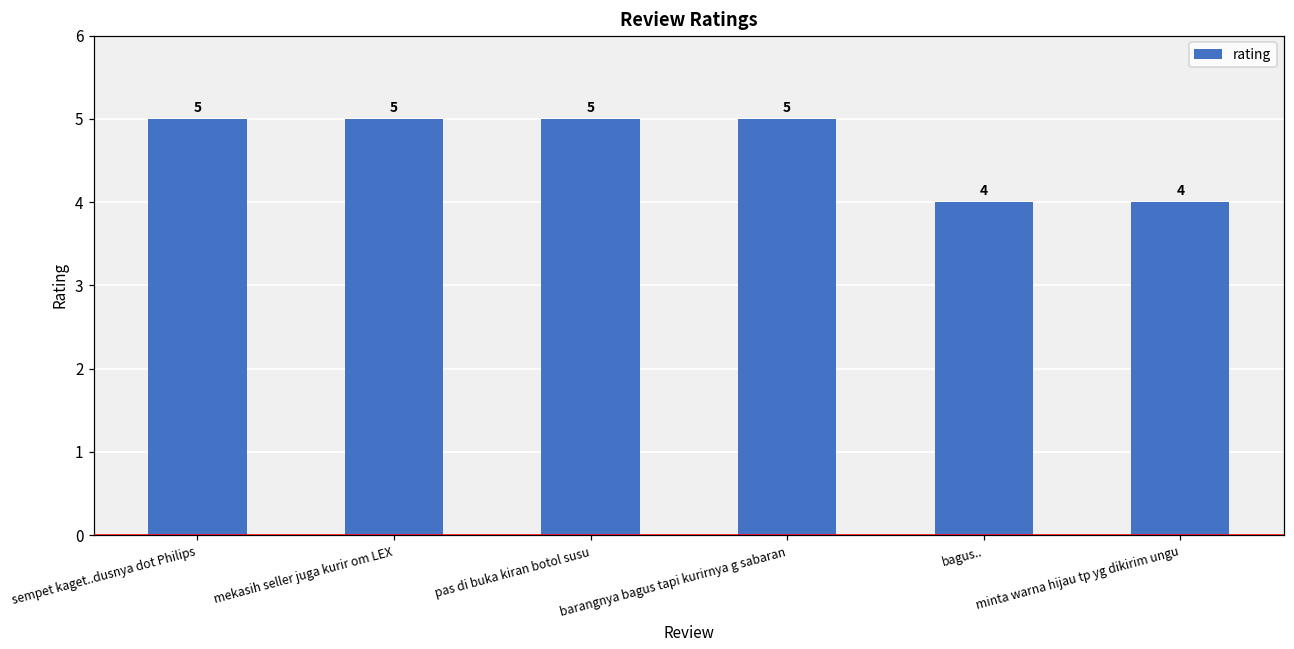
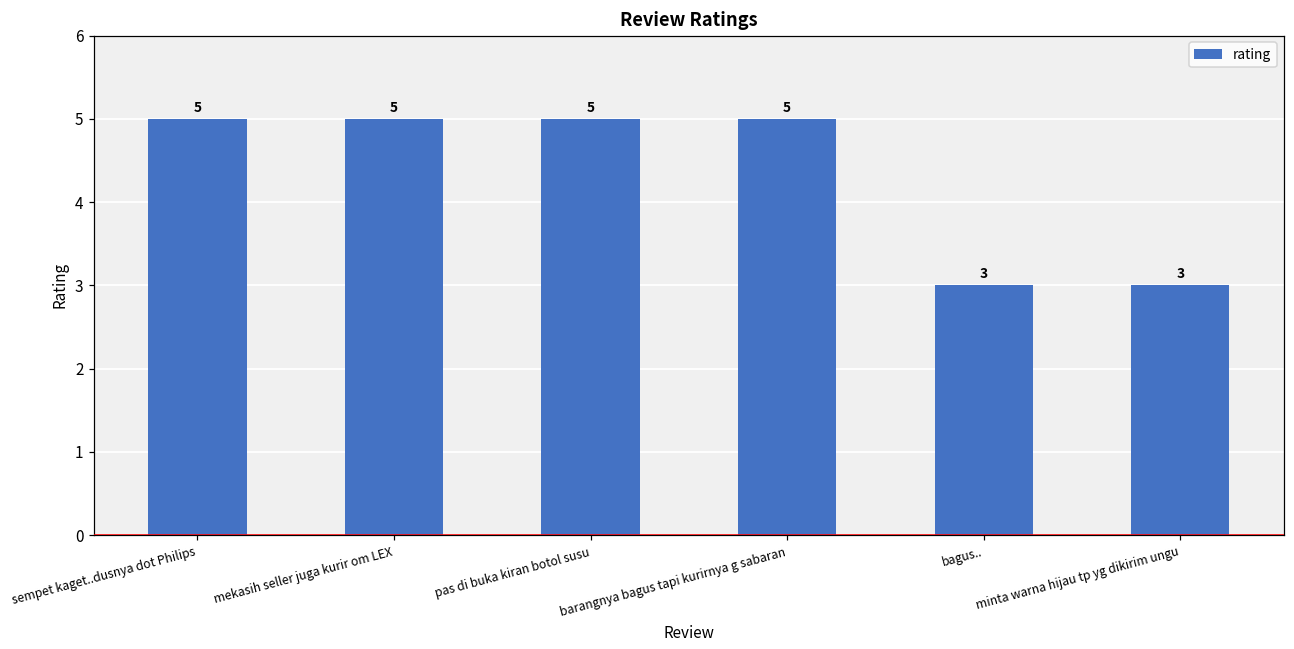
bagus..: 4 -> 3
minta warna hijau tp yg dikirim ungu: 4 -> 3
